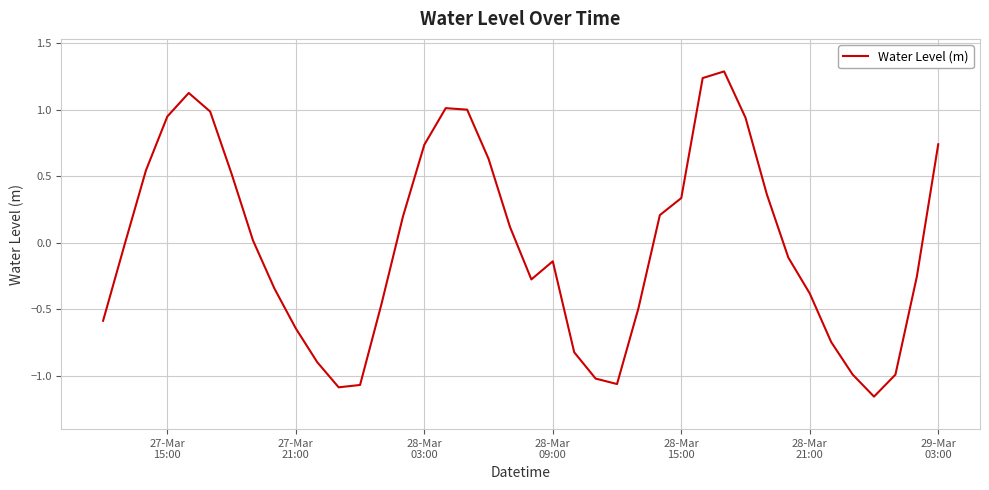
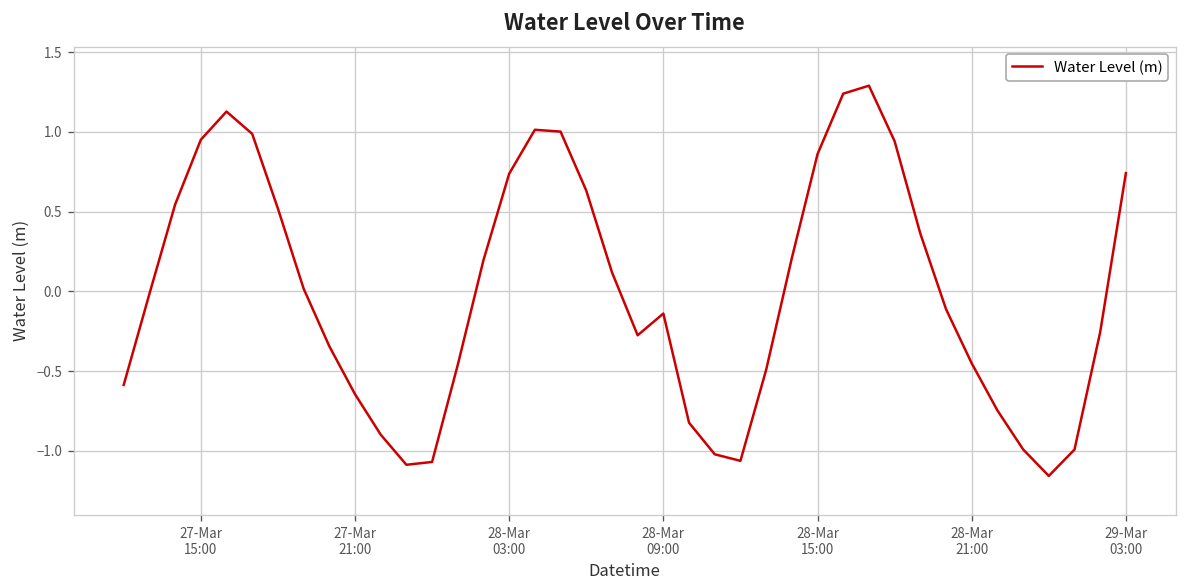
28-Mar 15:00: 0.34 -> 0.86
28-Mar 21:00: -0.38 -> -0.45
